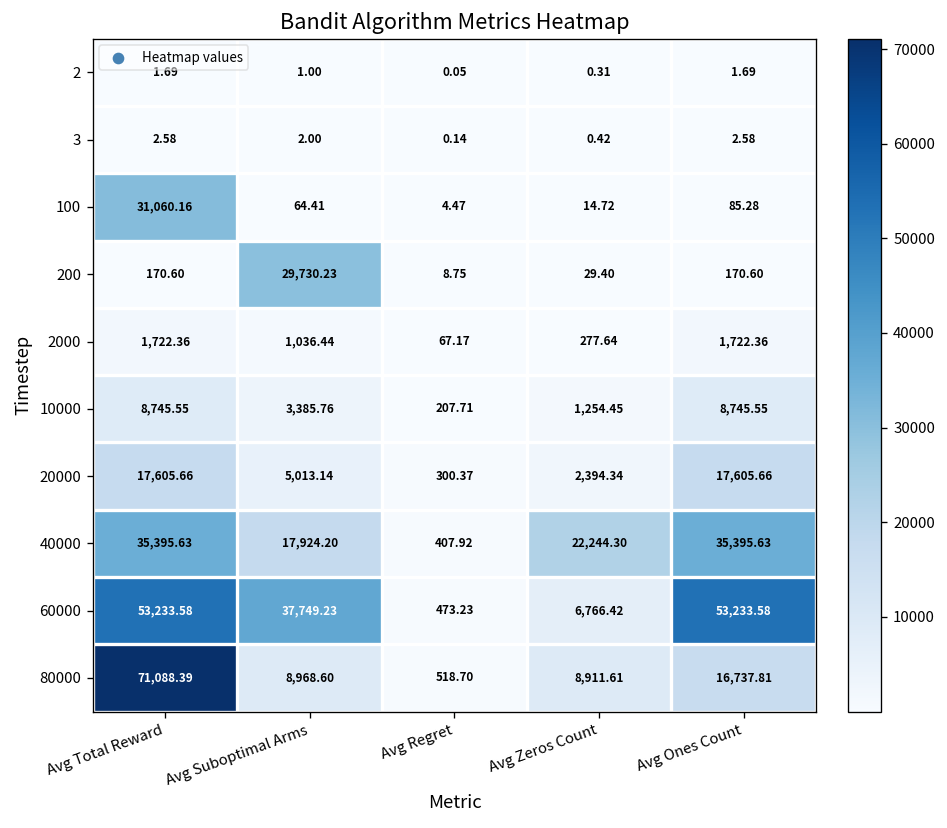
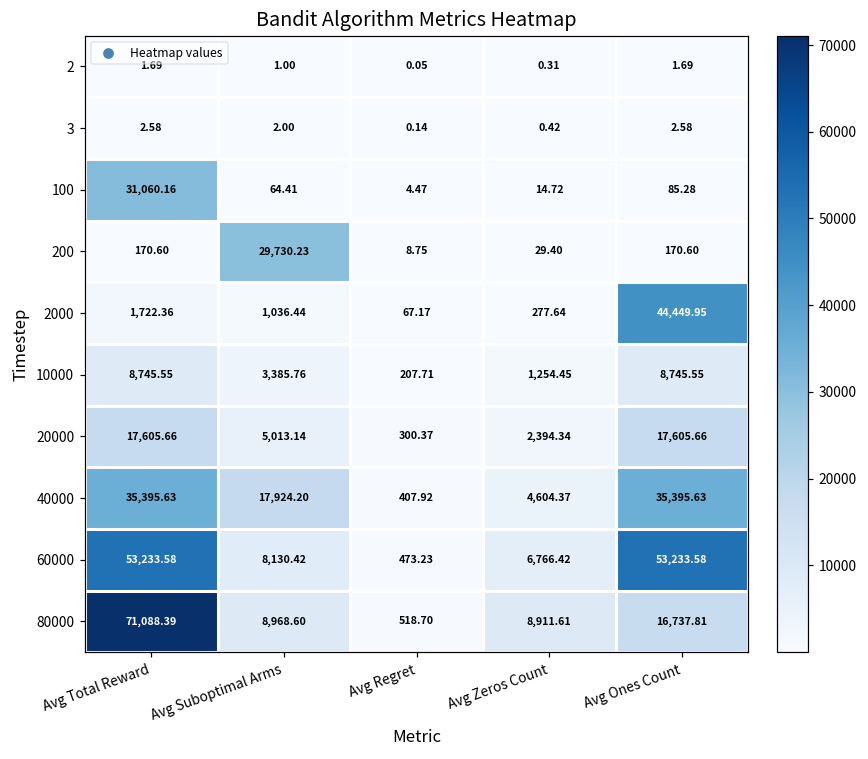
2000, Avg Ones Count: 1,722.36 -> 44,449.95
40000, Avg Zeros Count: 22,244.30 -> 4,604.37
60000, Avg Suboptimal Arms: 37,749.23 -> 8,130.42
